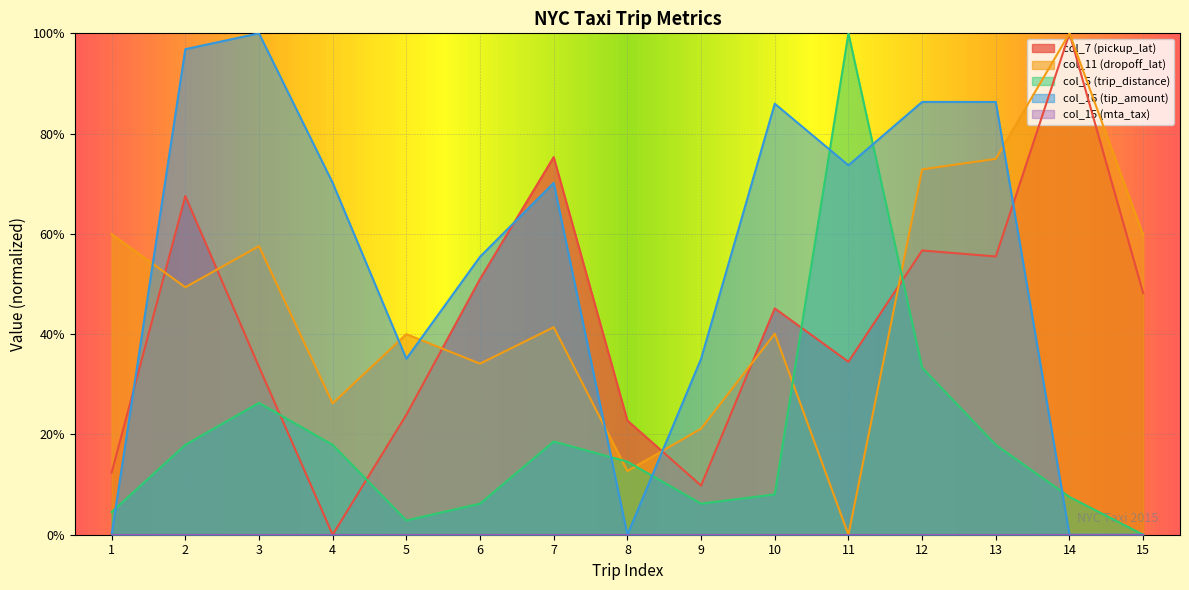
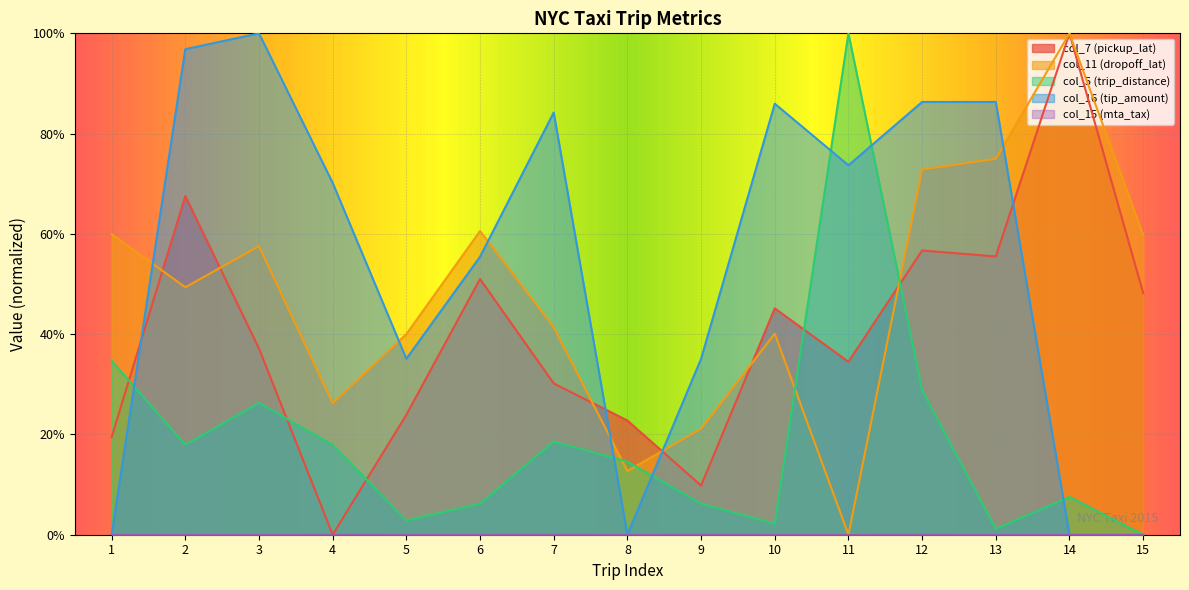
col_7 (pickup_lat), 1: 12% -> 19%
col_5 (trip_distance), 1: 5% -> 35%
col_7 (pickup_lat), 3: 33% -> 37%
col_11 (dropoff_lat), 6: 34% -> 61%
col_7 (pickup_lat), 7: 75% -> 30%
col_16 (tip_amount), 7: 70% -> 84%
col_5 (trip_distance), 10: 8% -> 2%
col_5 (trip_distance), 12: 33% -> 29%
col_5 (trip_distance), 13: 18% -> 1%
